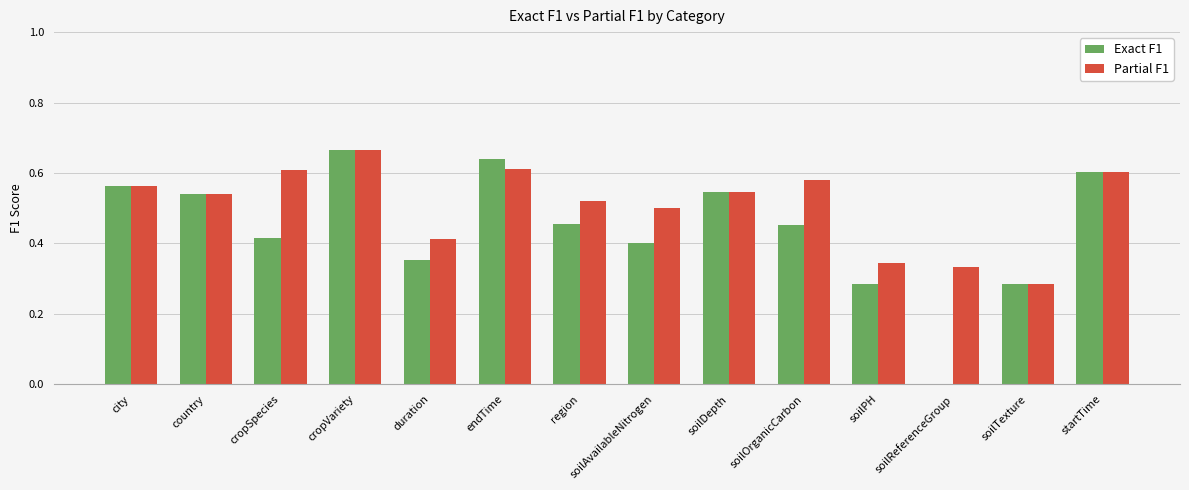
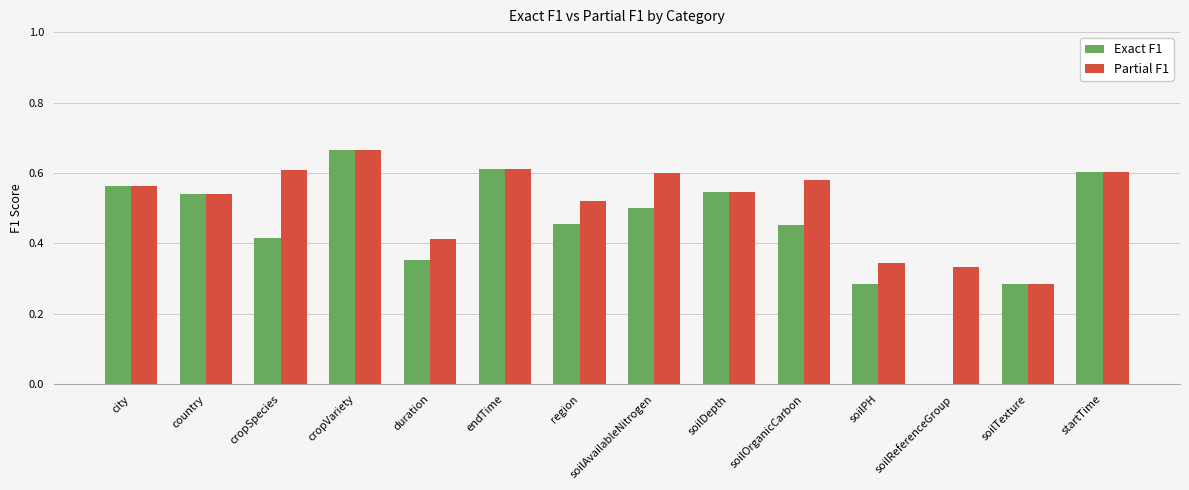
Exact F1, endTime: 0.64 -> 0.61
Exact F1, soilAvailableNitrogen: 0.4 -> 0.5
Partial F1, soilAvailableNitrogen: 0.5 -> 0.6
